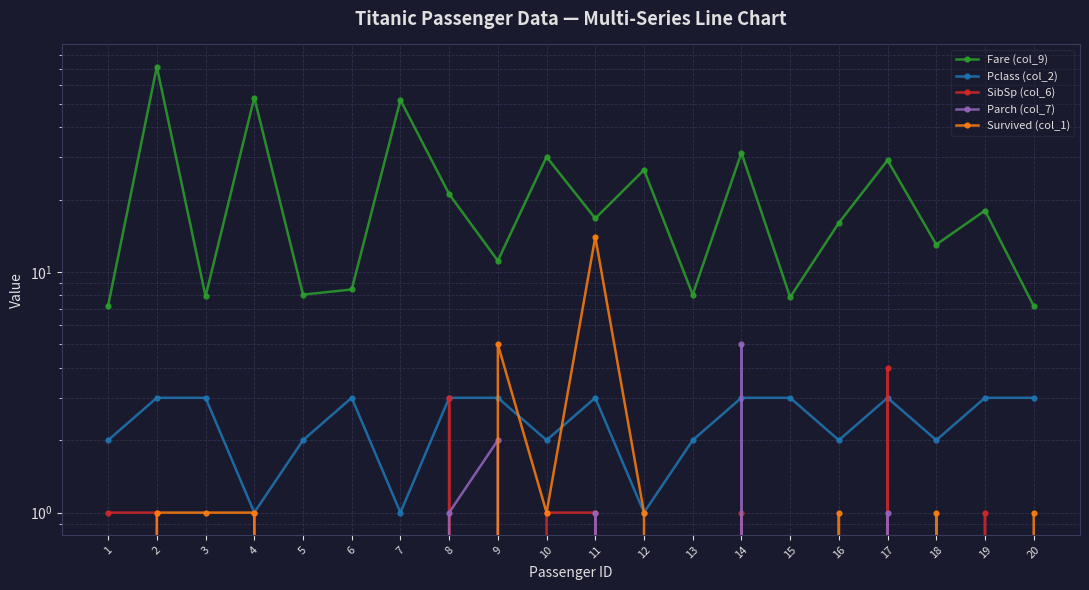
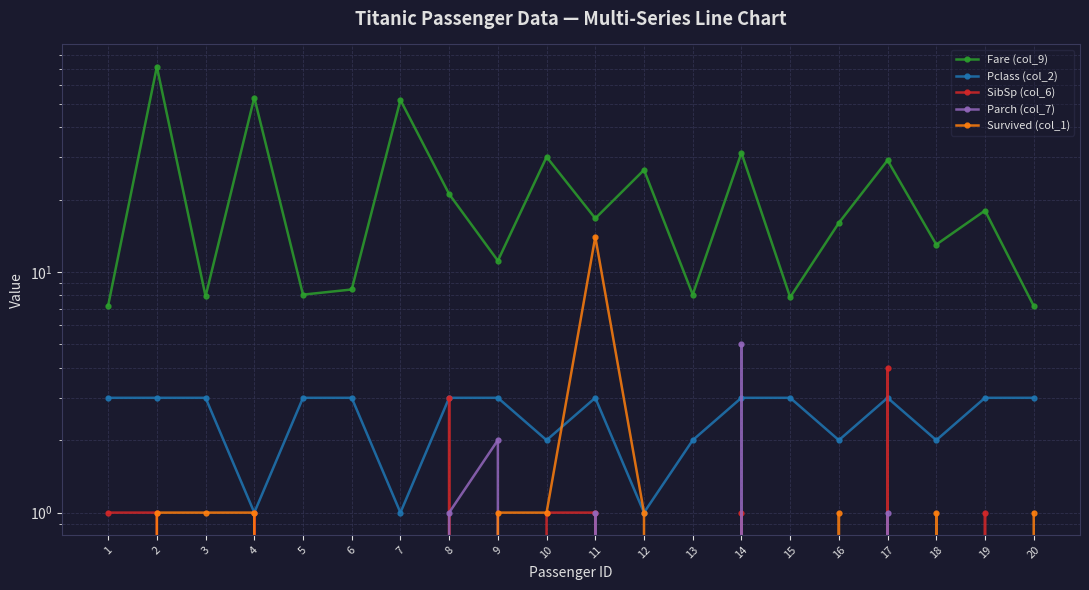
Pclass (col_2), 1: 2 -> 3
Pclass (col_2), 5: 2 -> 3
Survived (col_1), 9: 5 -> 1
